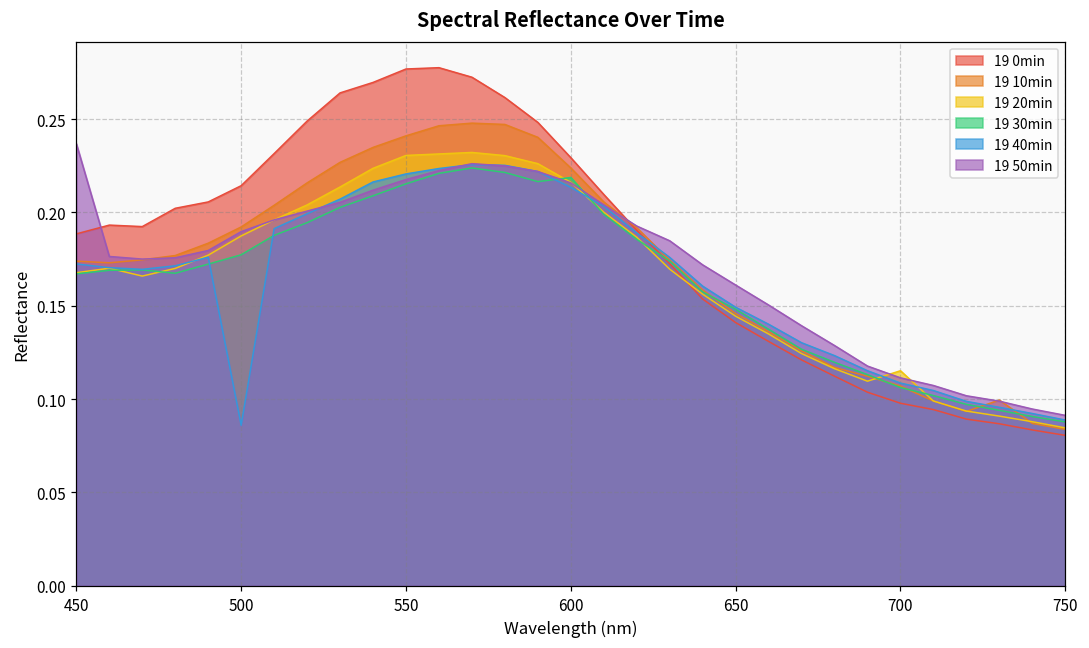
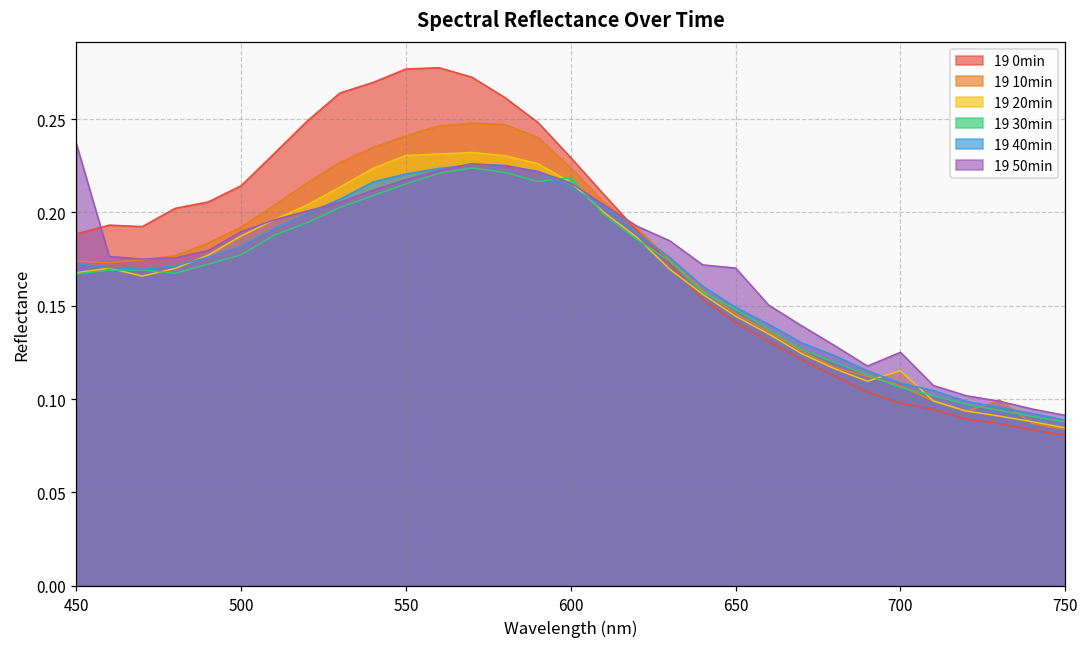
19 40min, 500: 0.086 -> 0.182
19 50min, 650: 0.161 -> 0.170
19 50min, 700: 0.111 -> 0.125
